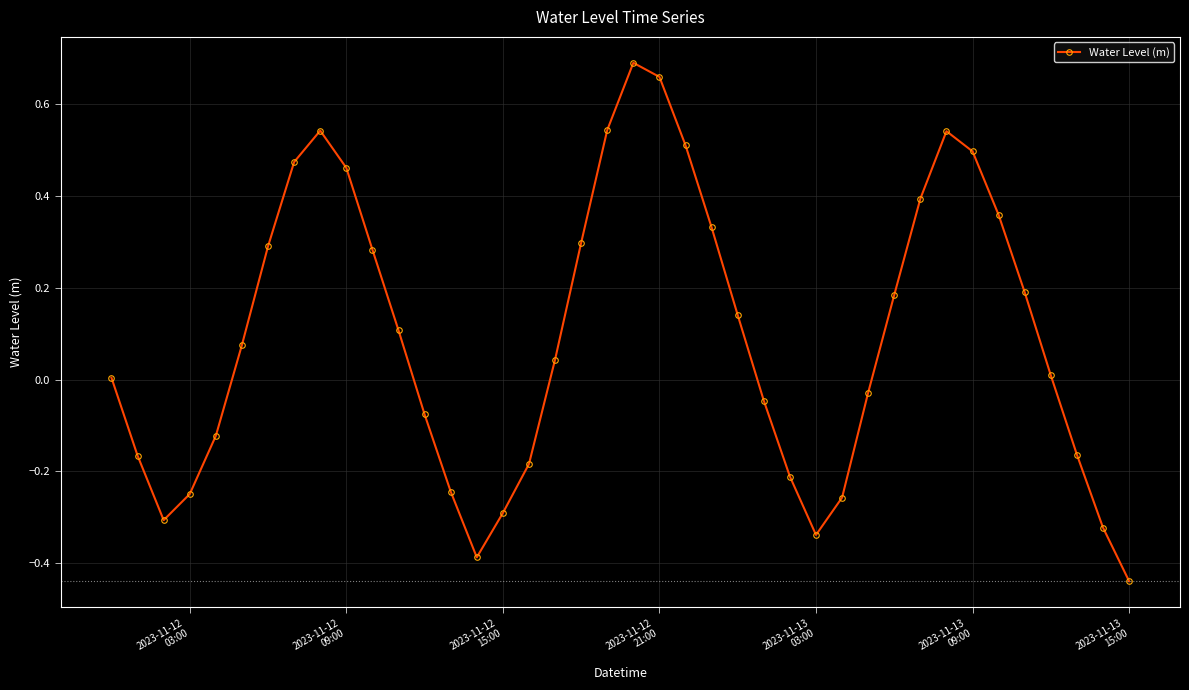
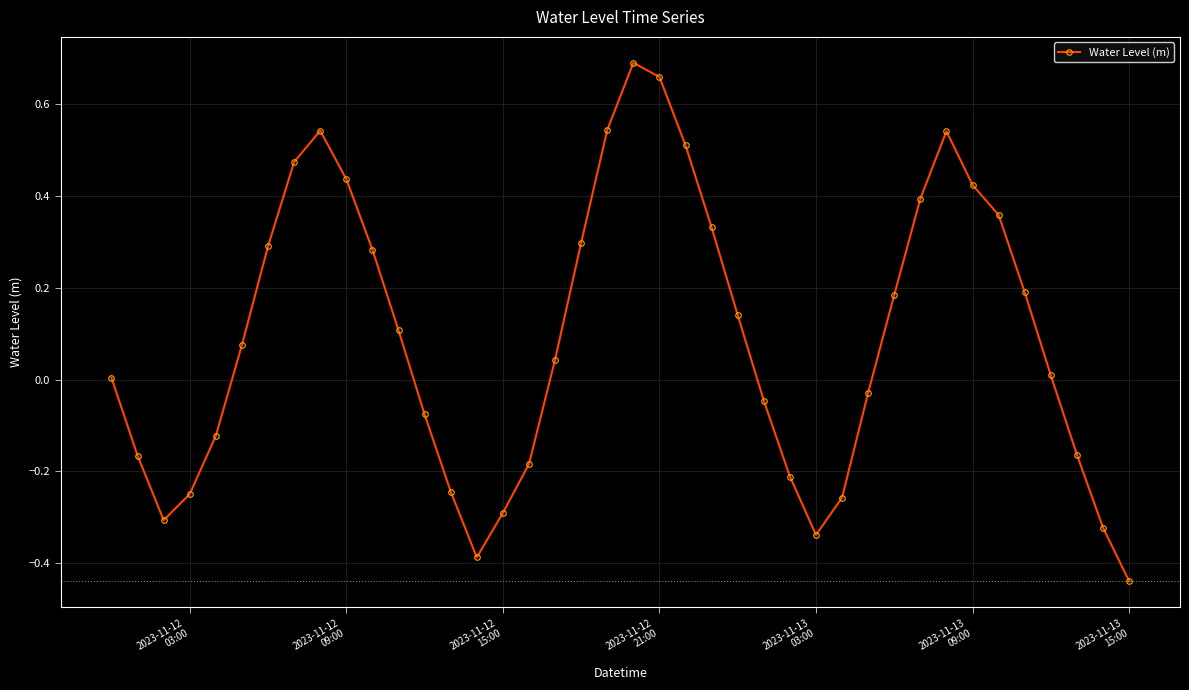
2023-11-12 09:00: 0.46 -> 0.44
2023-11-13 09:00: 0.50 -> 0.42
